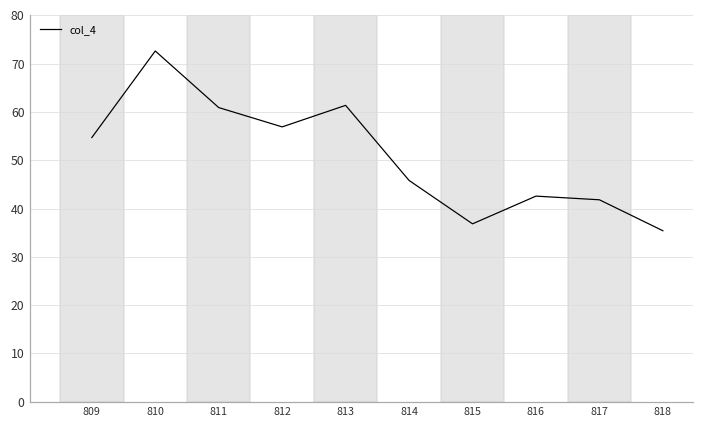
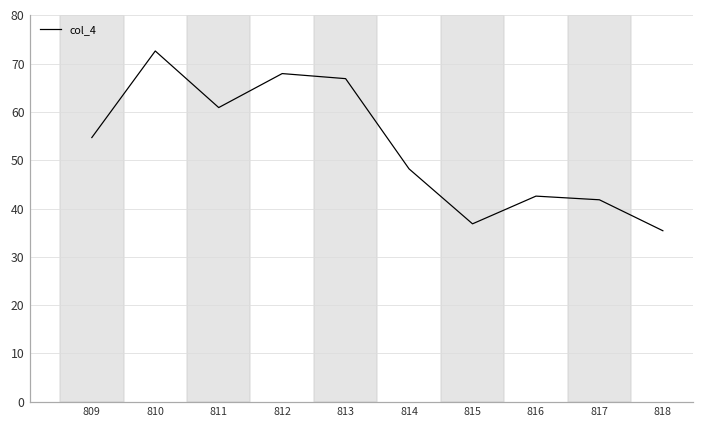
812: 57 -> 68
813: 61 -> 67
814: 46 -> 48
